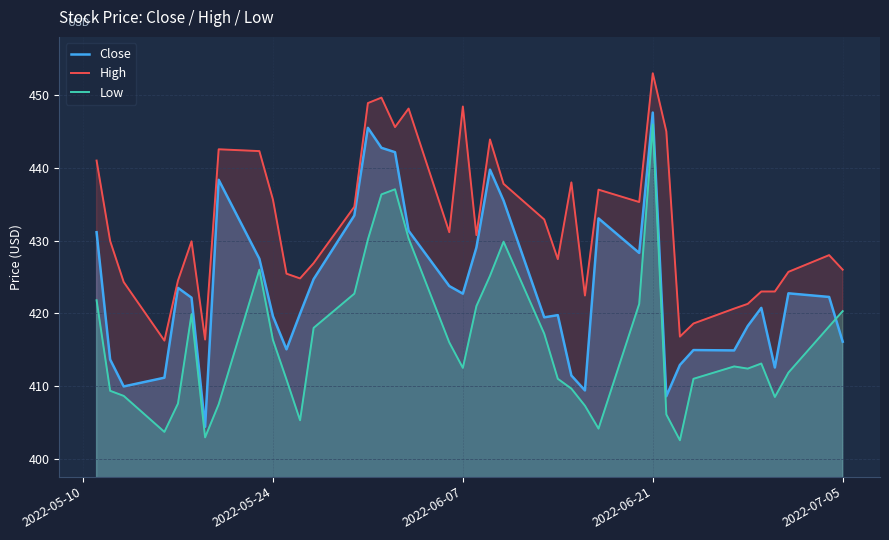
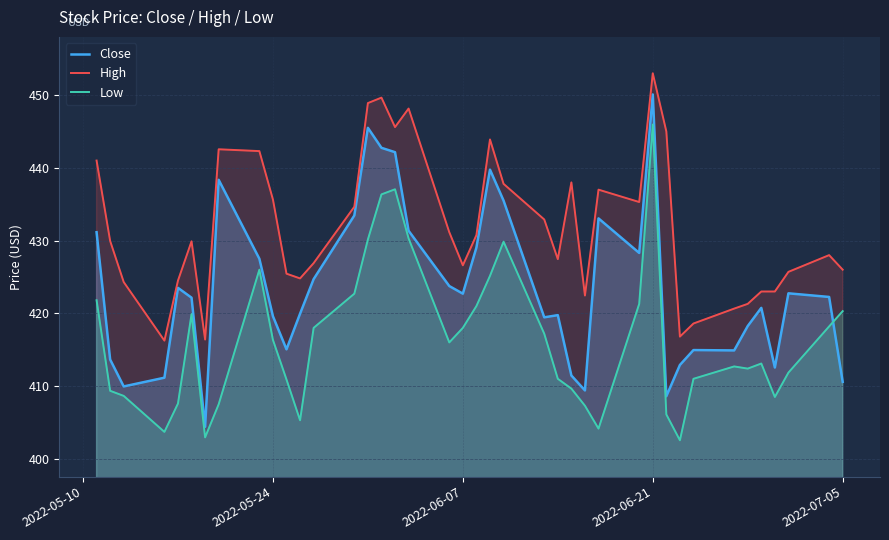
High, 2022-06-07: 448 -> 427
Low, 2022-06-07: 413 -> 418
Close, 2022-06-21: 448 -> 450
Close, 2022-07-05: 416 -> 411
